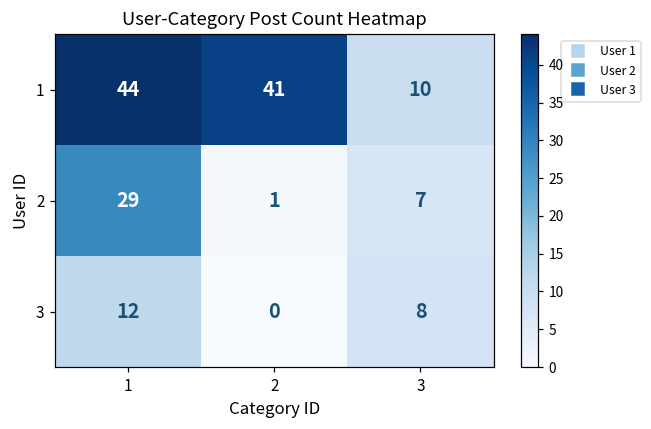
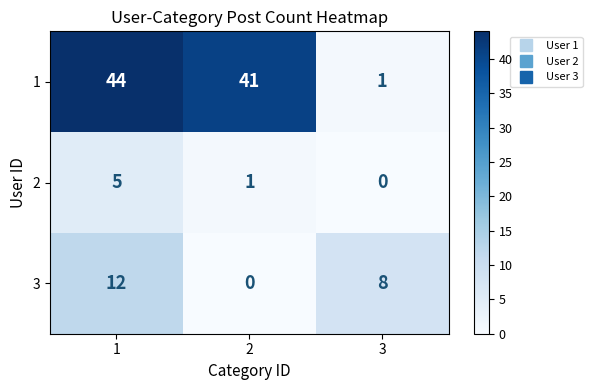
1, 3: 10 -> 1
2, 1: 29 -> 5
2, 3: 7 -> 0
